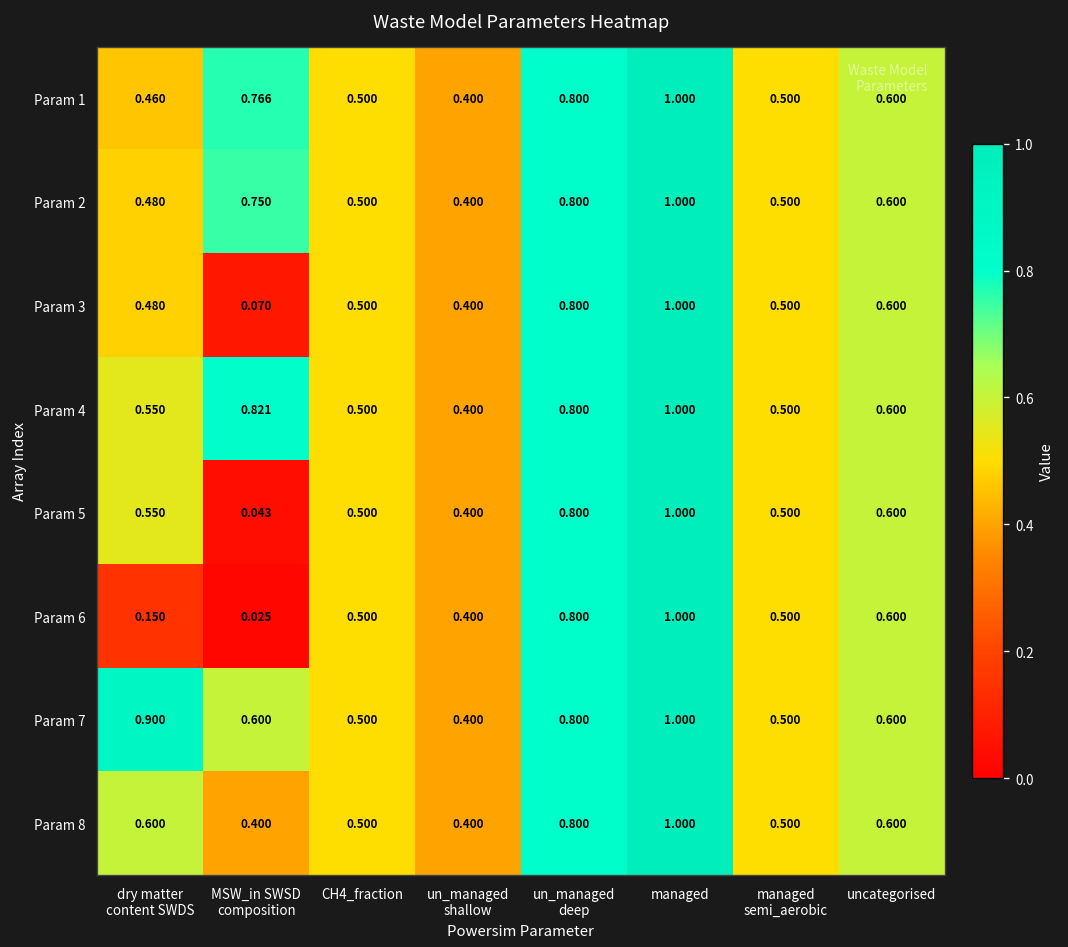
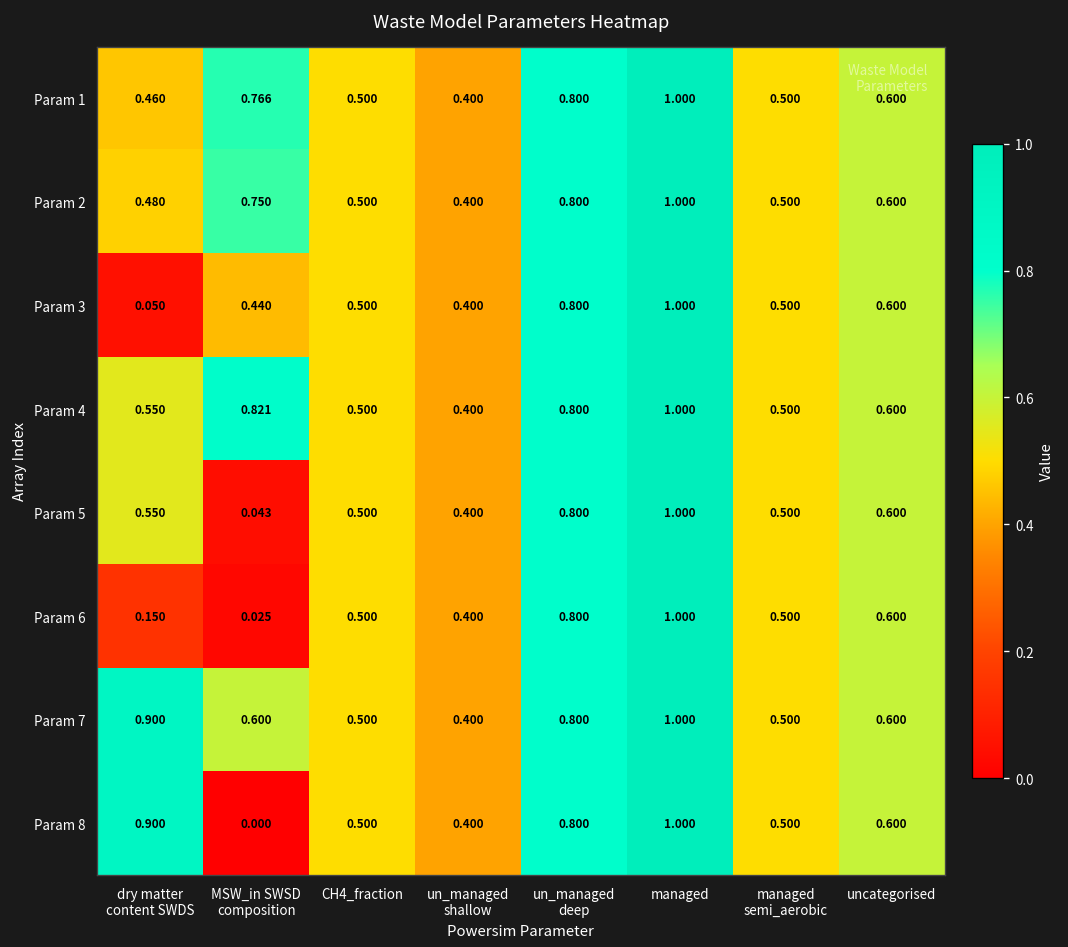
Param 3, dry matter content SWDS: 0.480 -> 0.050
Param 3, MSW_in SWSD composition: 0.070 -> 0.440
Param 8, dry matter content SWDS: 0.600 -> 0.900
Param 8, MSW_in SWSD composition: 0.400 -> 0.000
